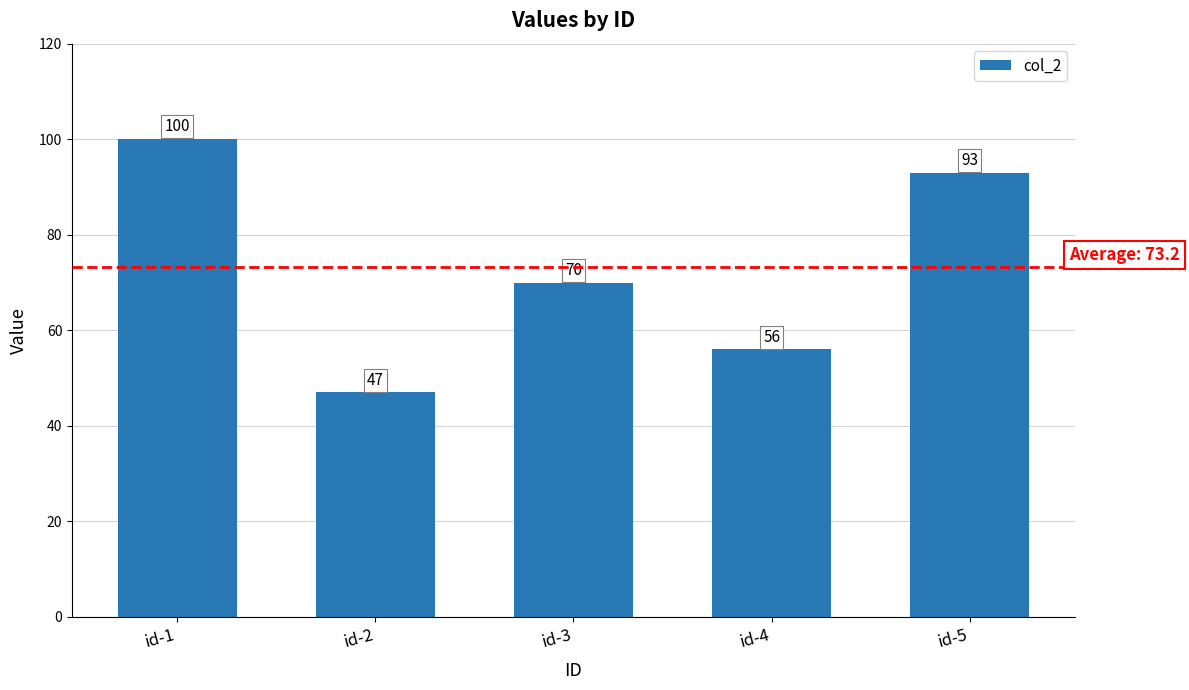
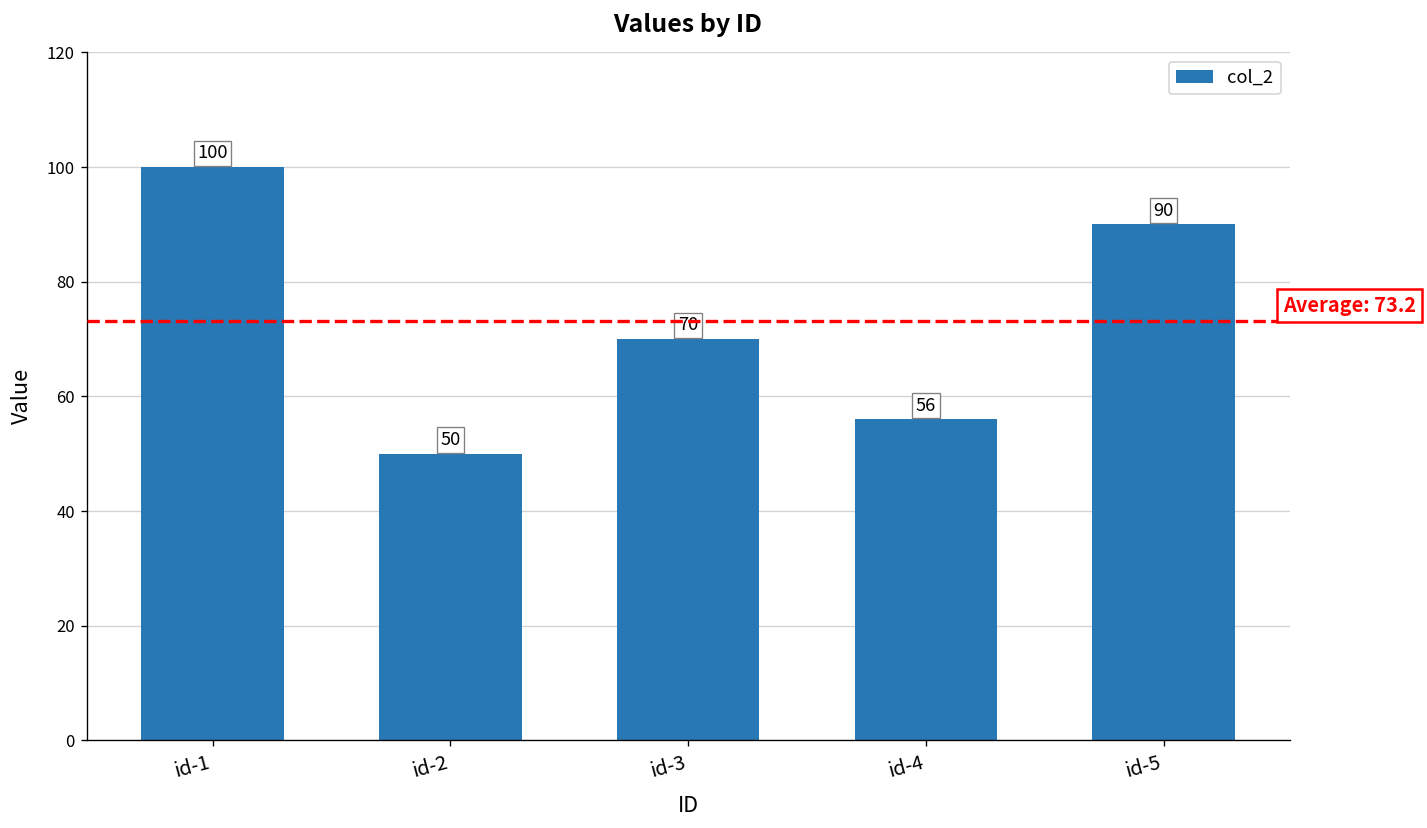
id-2: 47 -> 50
id-5: 93 -> 90
